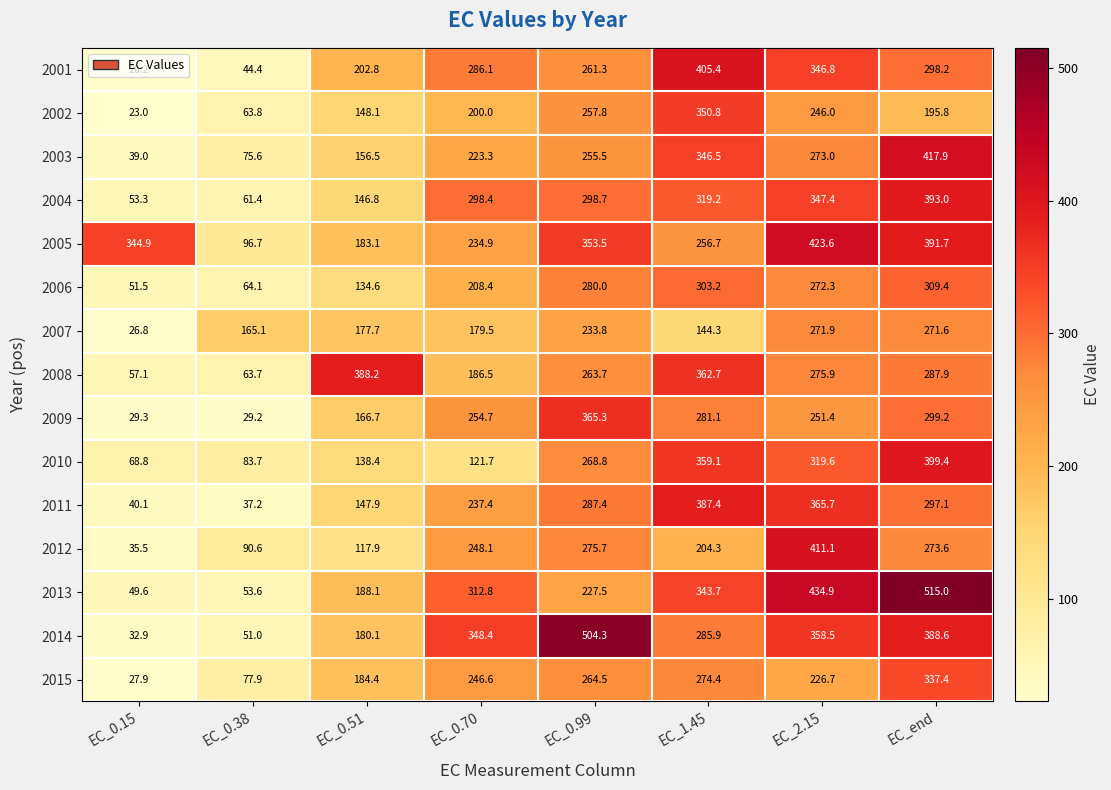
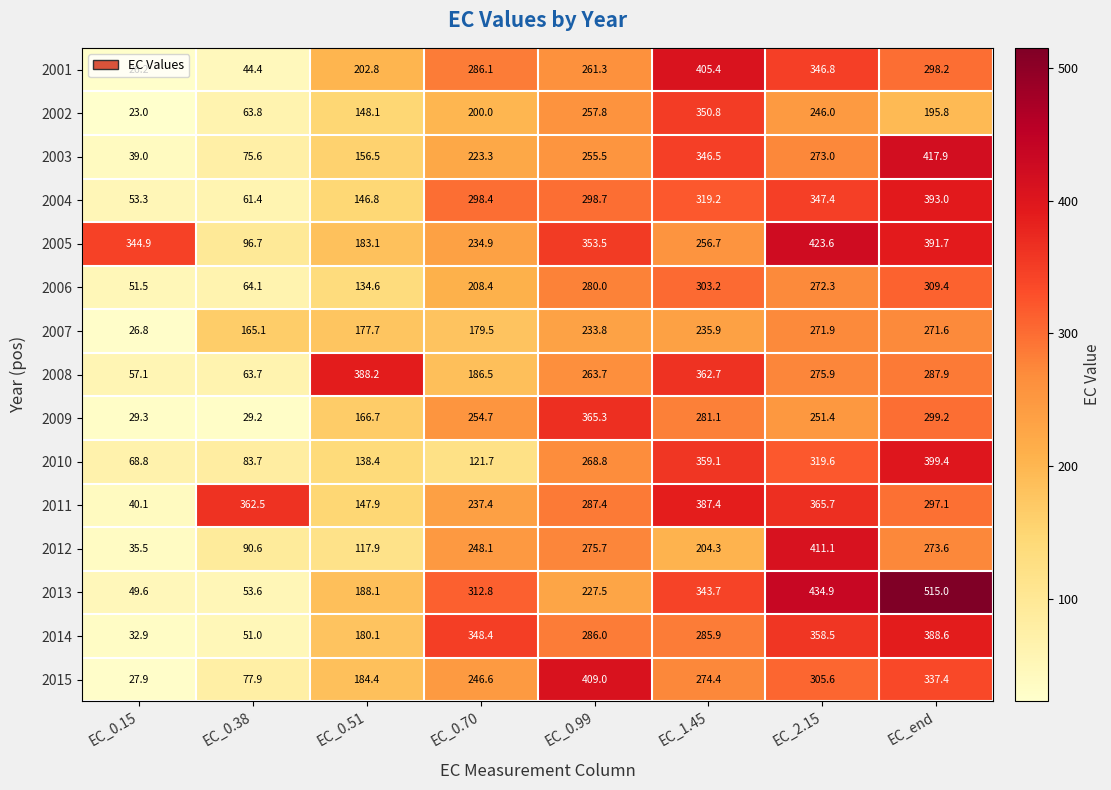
2007, EC_1.45: 144.3 -> 235.9
2011, EC_0.38: 37.2 -> 362.5
2014, EC_0.99: 504.3 -> 286.0
2015, EC_0.99: 264.5 -> 409.0
2015, EC_2.15: 226.7 -> 305.6
